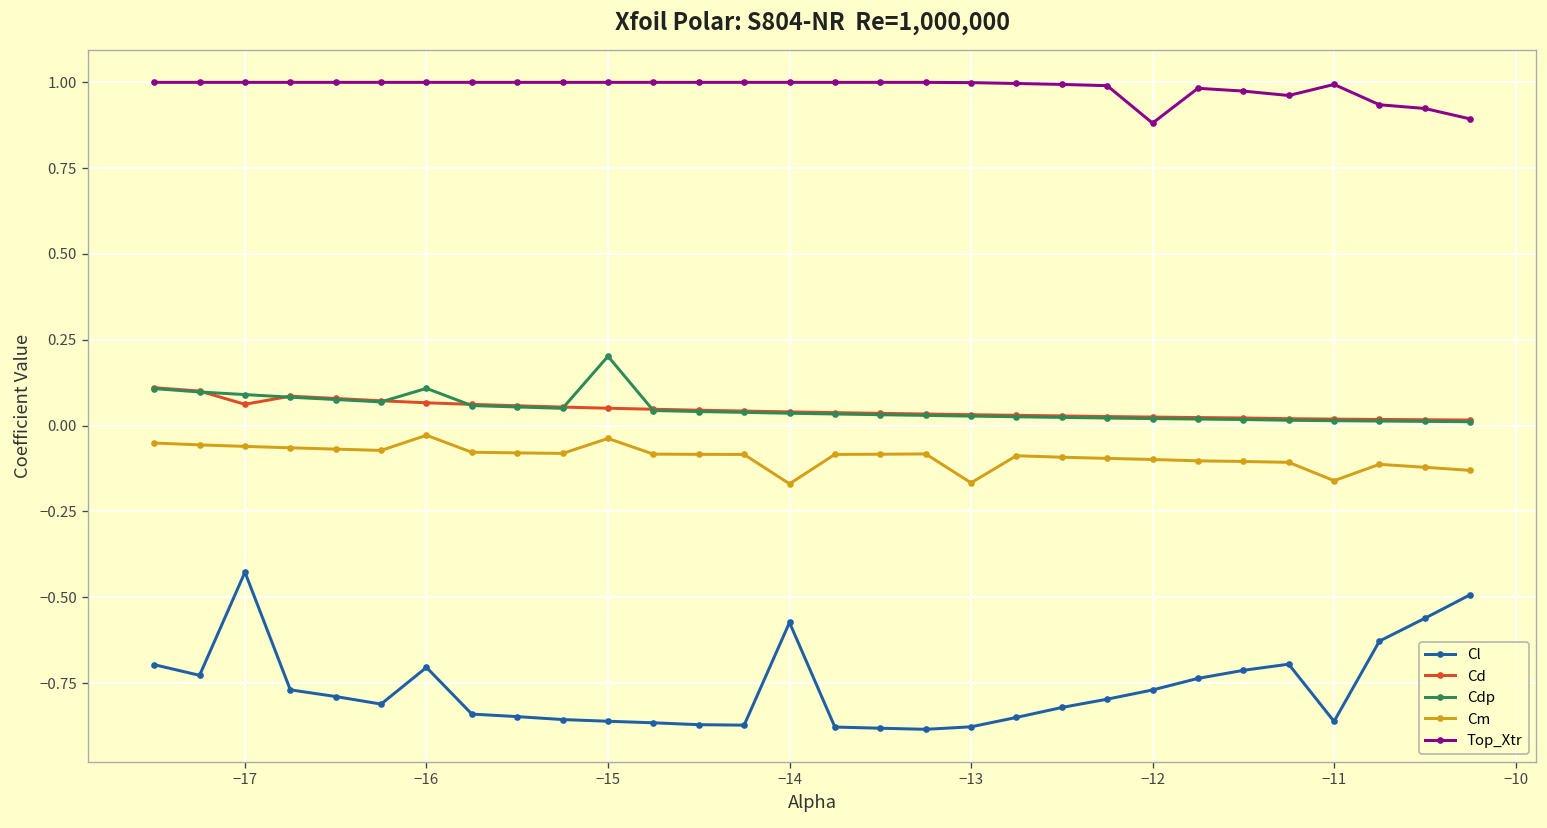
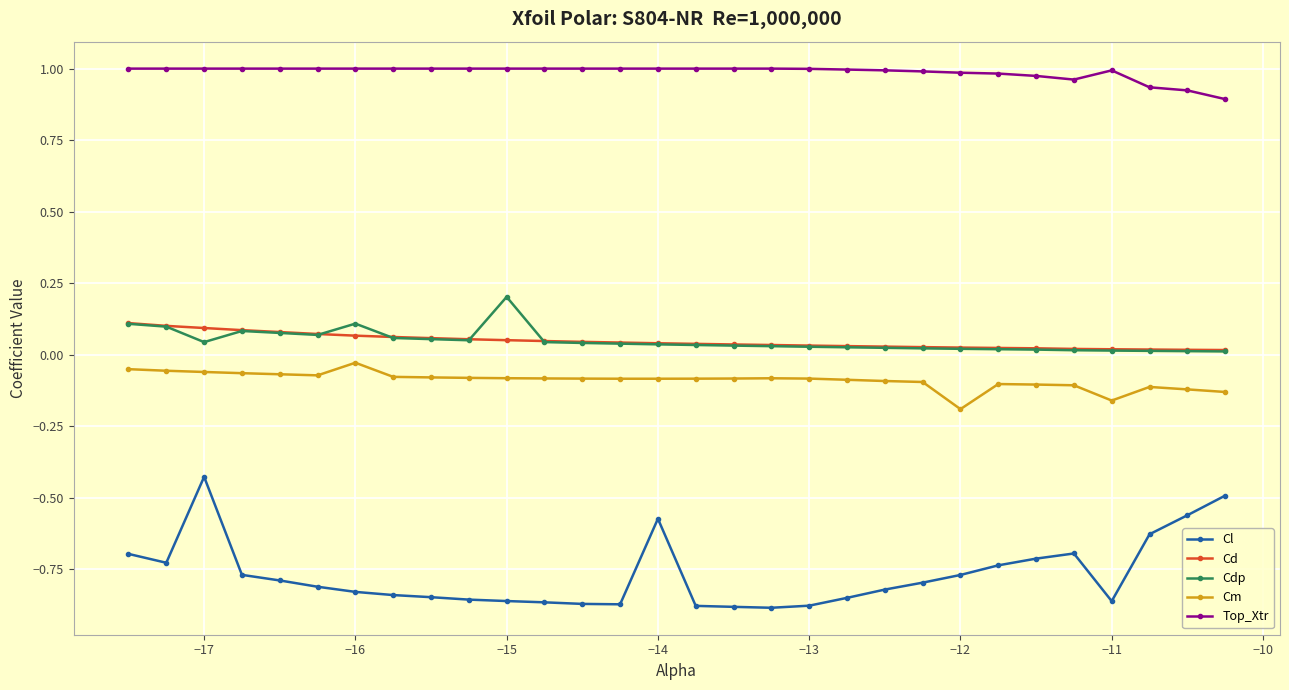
Cd, −17: 0.06 -> 0.09
Cdp, −17: 0.09 -> 0.04
Cl, −16: -0.70 -> -0.83
Cm, −15: -0.04 -> -0.08
Cm, −14: -0.17 -> -0.08
Cm, −13: -0.17 -> -0.08
Cm, −12: -0.10 -> -0.19
Top_Xtr, −12: 0.88 -> 0.99
